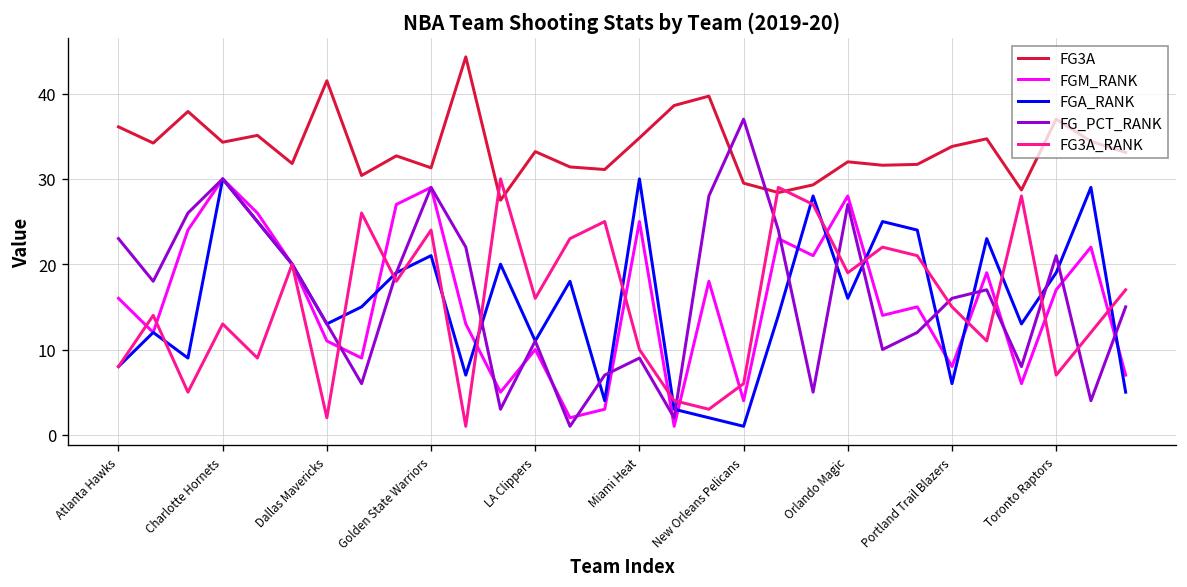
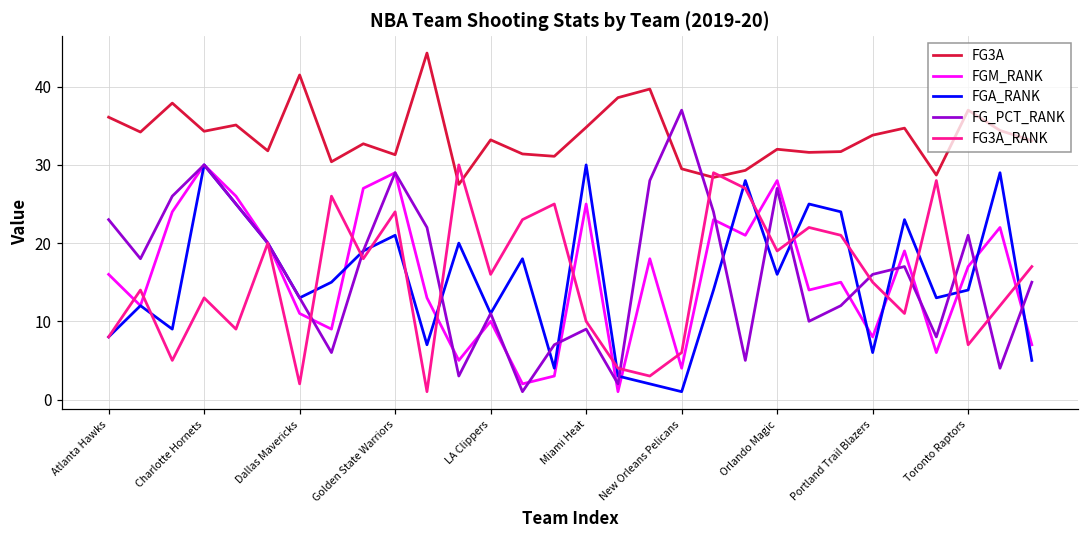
FGA_RANK, Toronto Raptors: 19 -> 14
